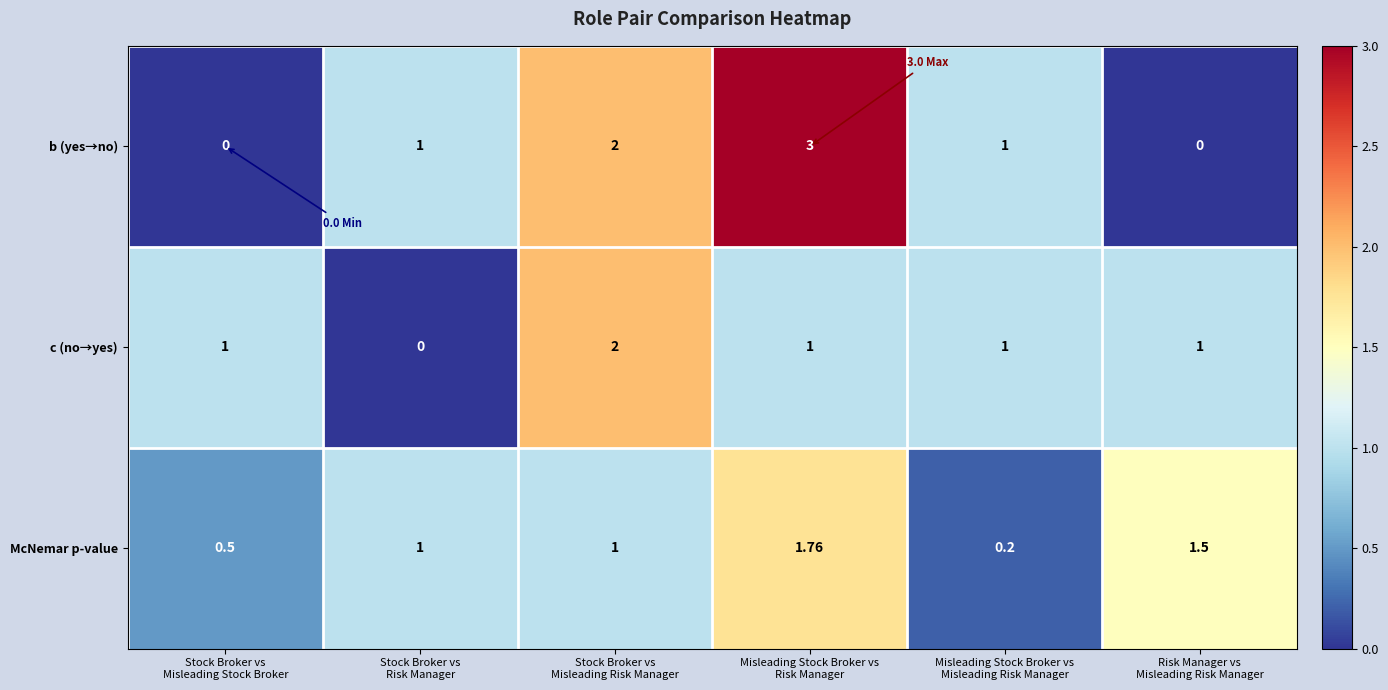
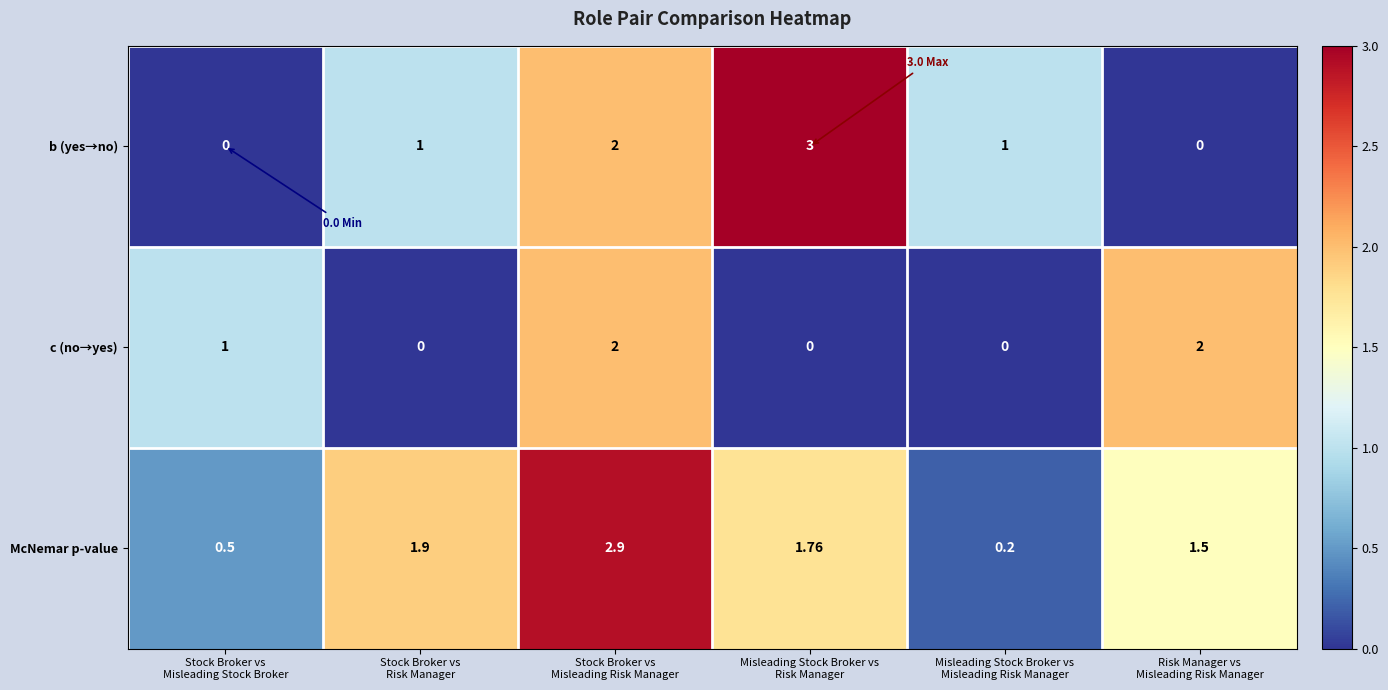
c (no→yes), Misleading Stock Broker vs Risk Manager: 1 -> 0
c (no→yes), Misleading Stock Broker vs Misleading Risk Manager: 1 -> 0
c (no→yes), Risk Manager vs Misleading Risk Manager: 1 -> 2
McNemar p-value, Stock Broker vs Risk Manager: 1 -> 1.9
McNemar p-value, Stock Broker vs Misleading Risk Manager: 1 -> 2.9
